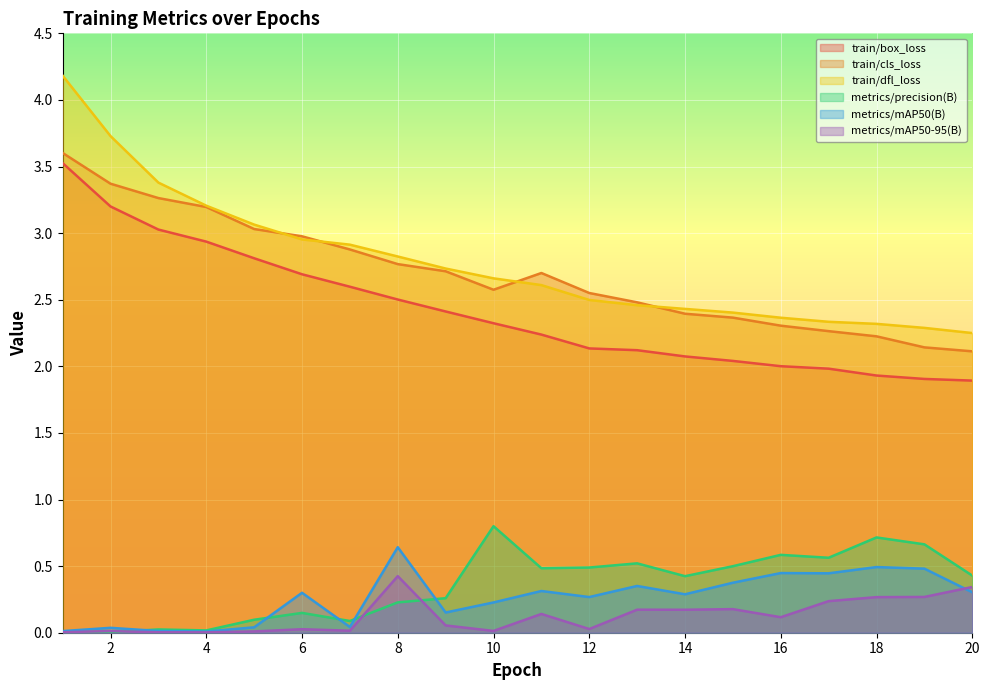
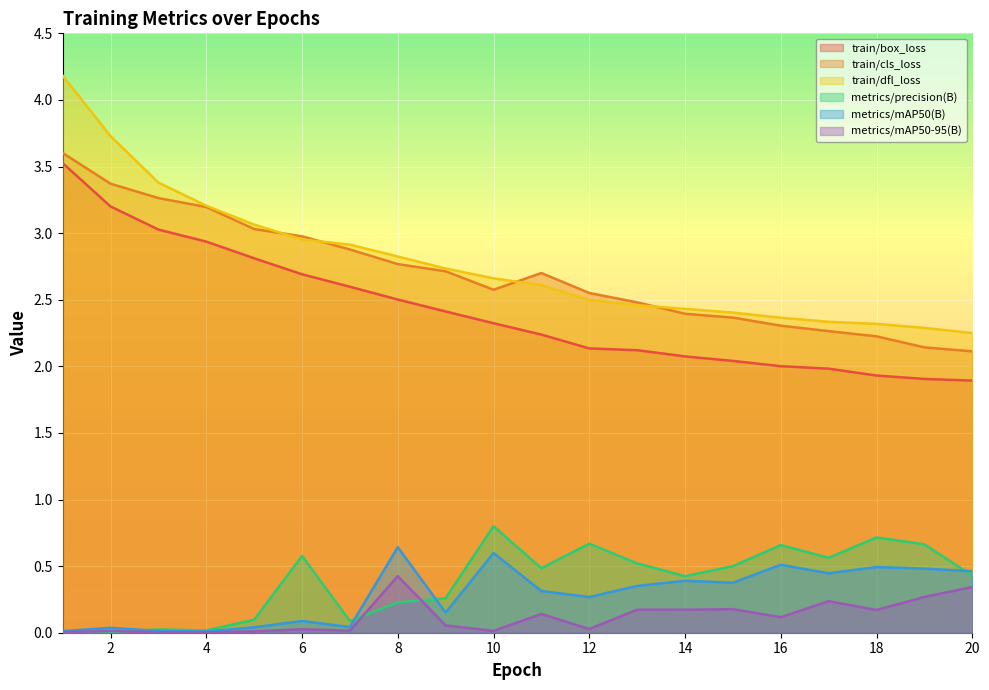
metrics/precision(B), 6: 0.15 -> 0.58
metrics/mAP50(B), 6: 0.30 -> 0.09
metrics/mAP50(B), 10: 0.23 -> 0.60
metrics/precision(B), 12: 0.49 -> 0.67
metrics/mAP50(B), 14: 0.29 -> 0.39
metrics/precision(B), 16: 0.58 -> 0.66
metrics/mAP50(B), 16: 0.45 -> 0.51
metrics/mAP50-95(B), 18: 0.27 -> 0.17
metrics/mAP50(B), 20: 0.30 -> 0.46
